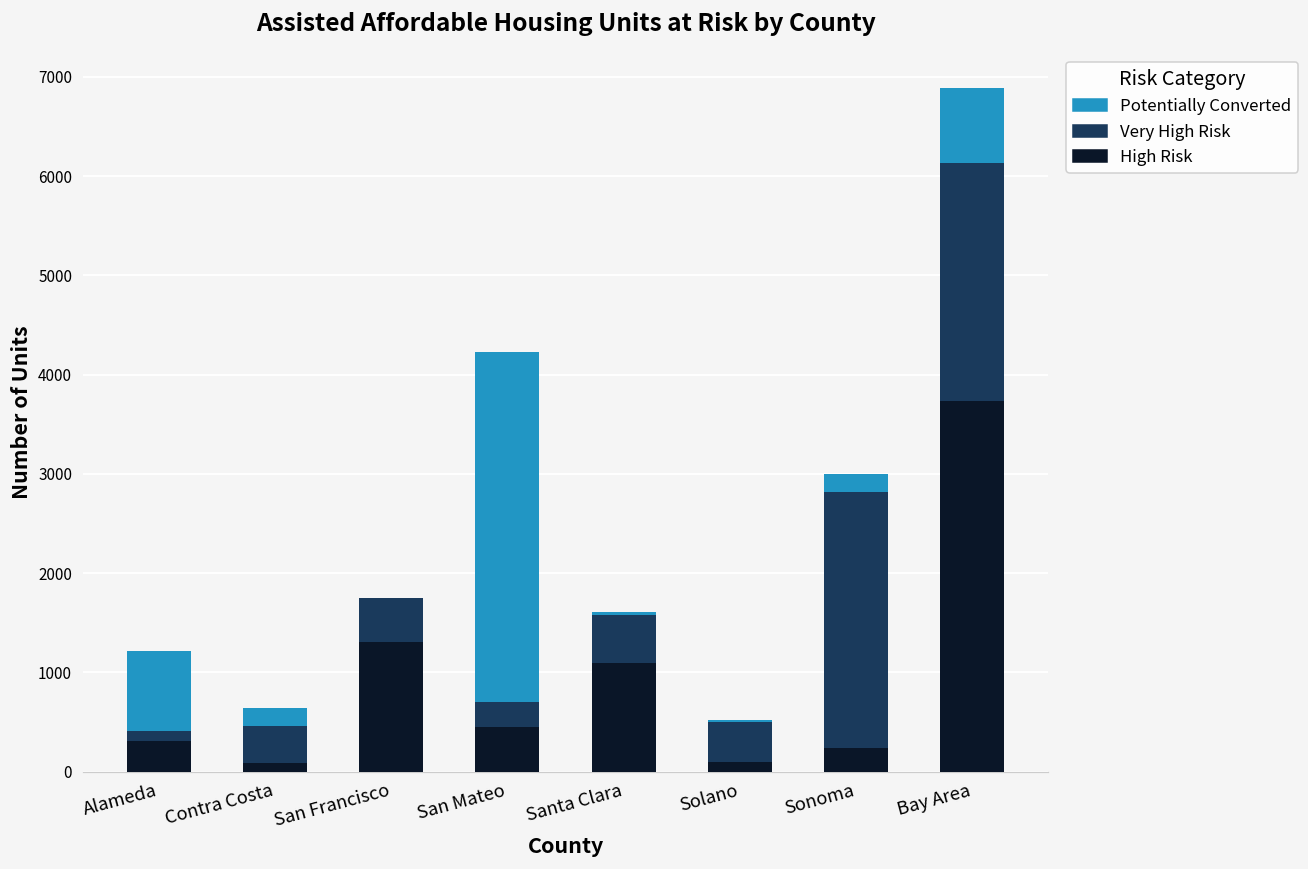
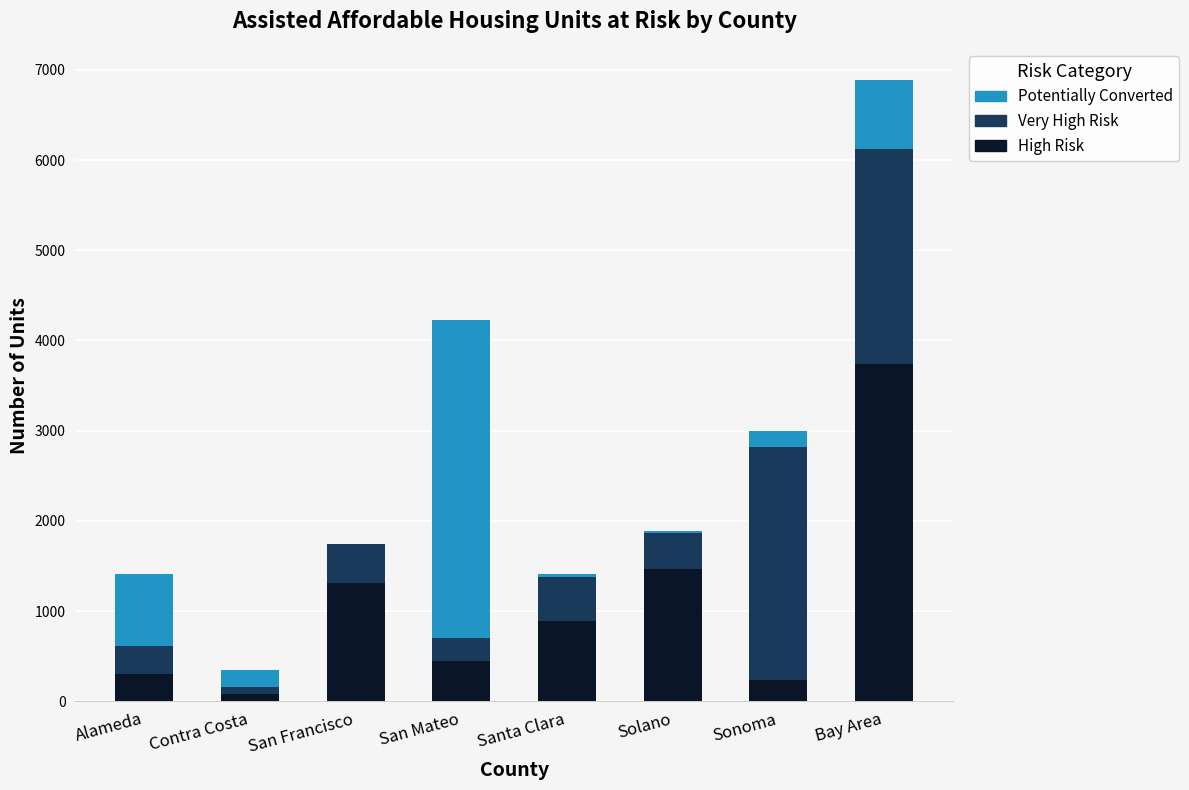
Very High Risk, Alameda: 100 -> 300
Very High Risk, Contra Costa: 400 -> 100
High Risk, Santa Clara: 1100 -> 900
High Risk, Solano: 100 -> 1500
